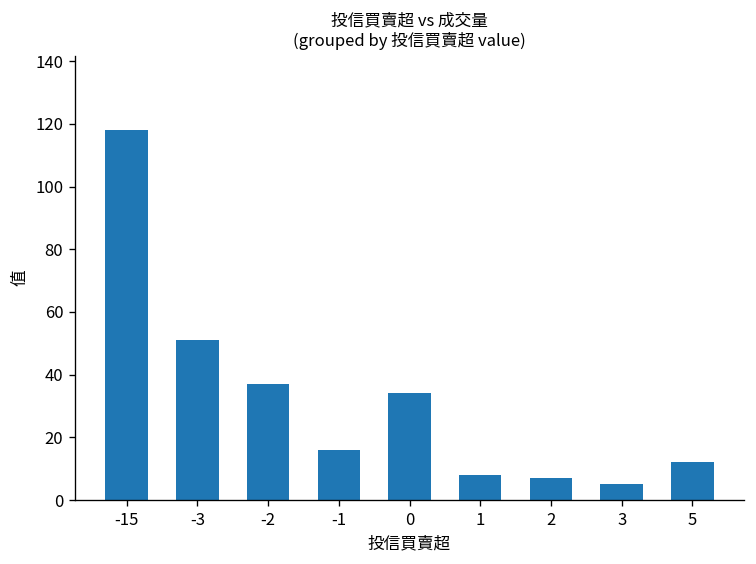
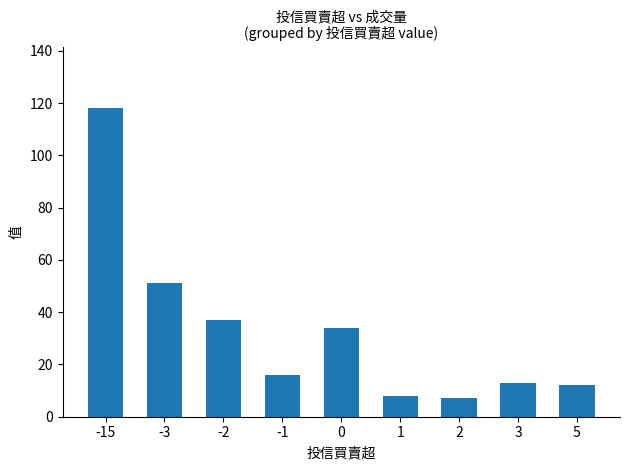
3: 5 -> 13
